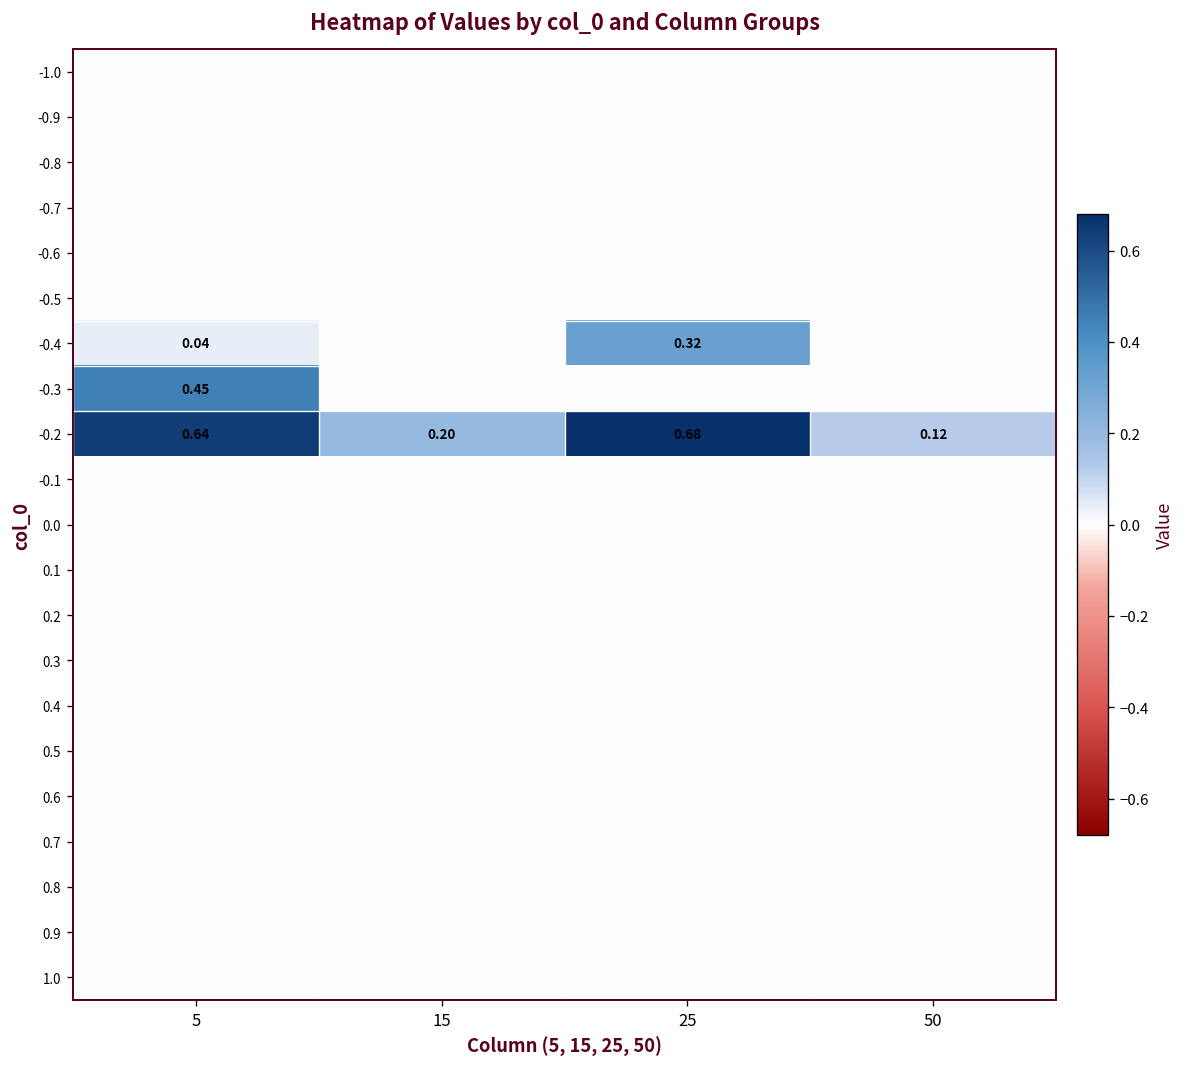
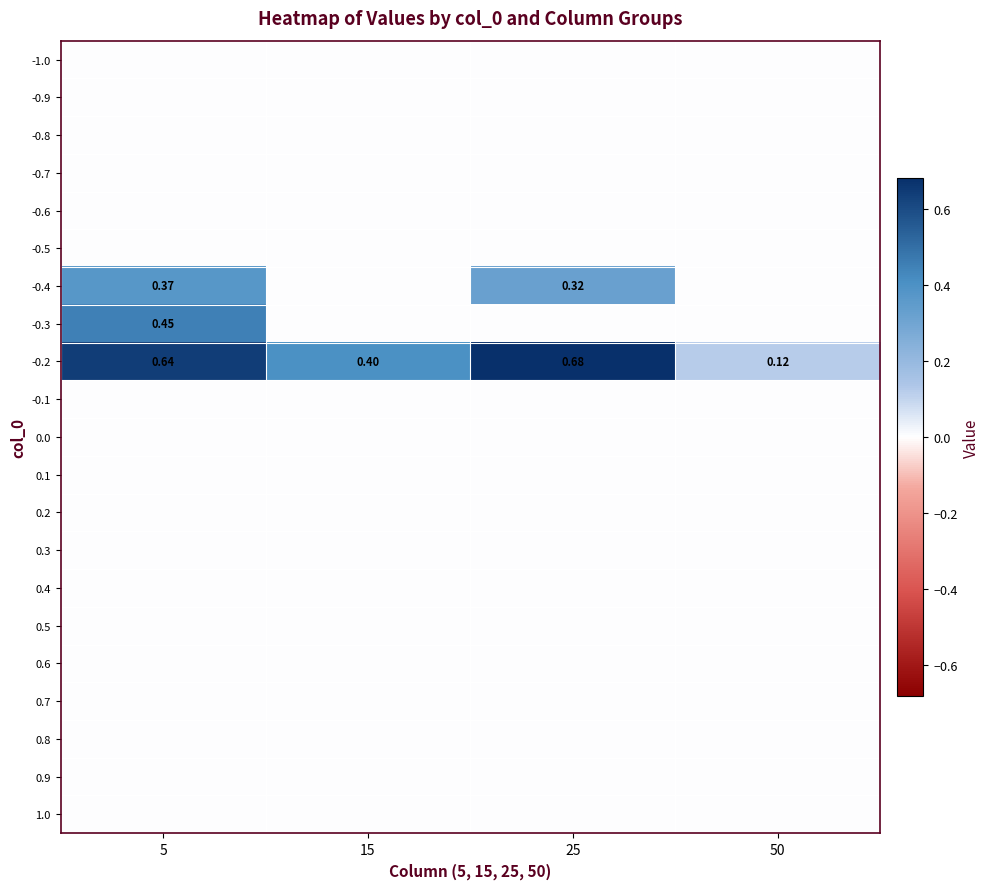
-0.4, 5: 0.04 -> 0.37
-0.2, 15: 0.20 -> 0.40
